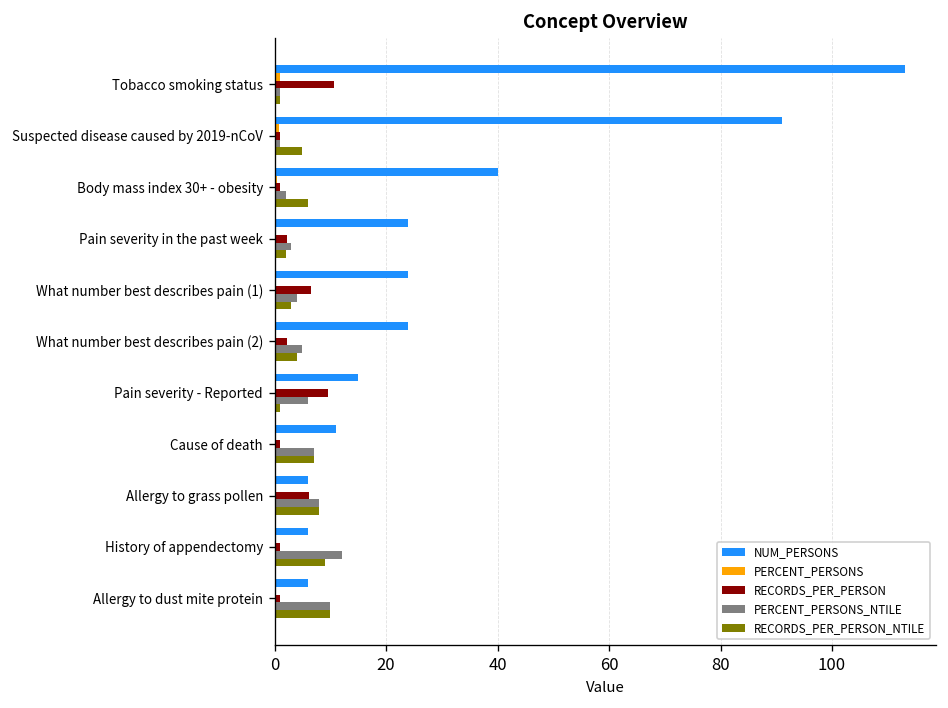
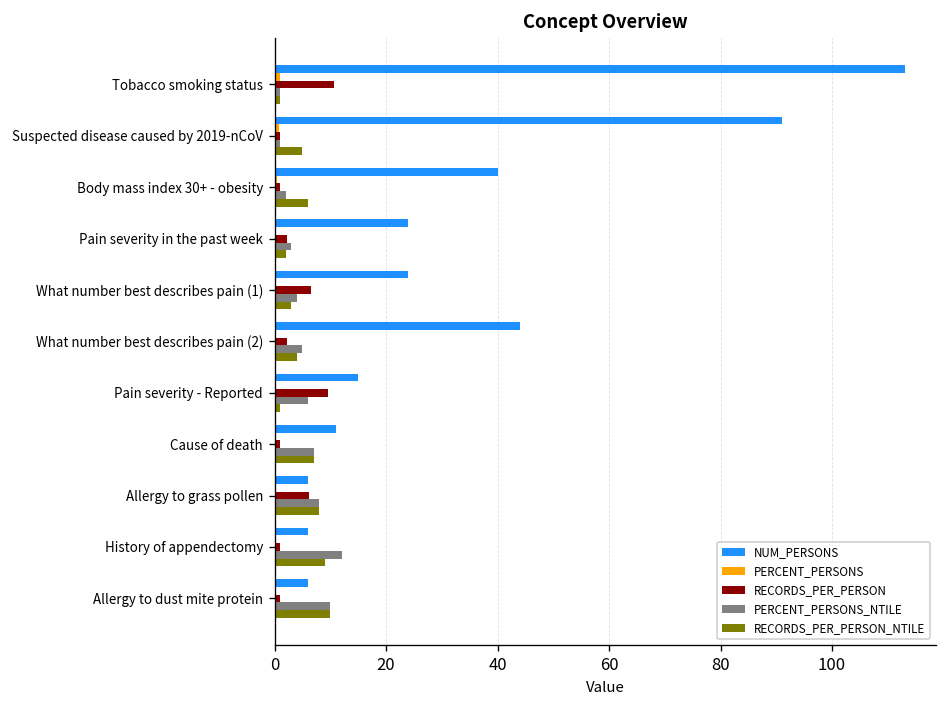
NUM_PERSONS, What number best describes pain (2): 24 -> 44
